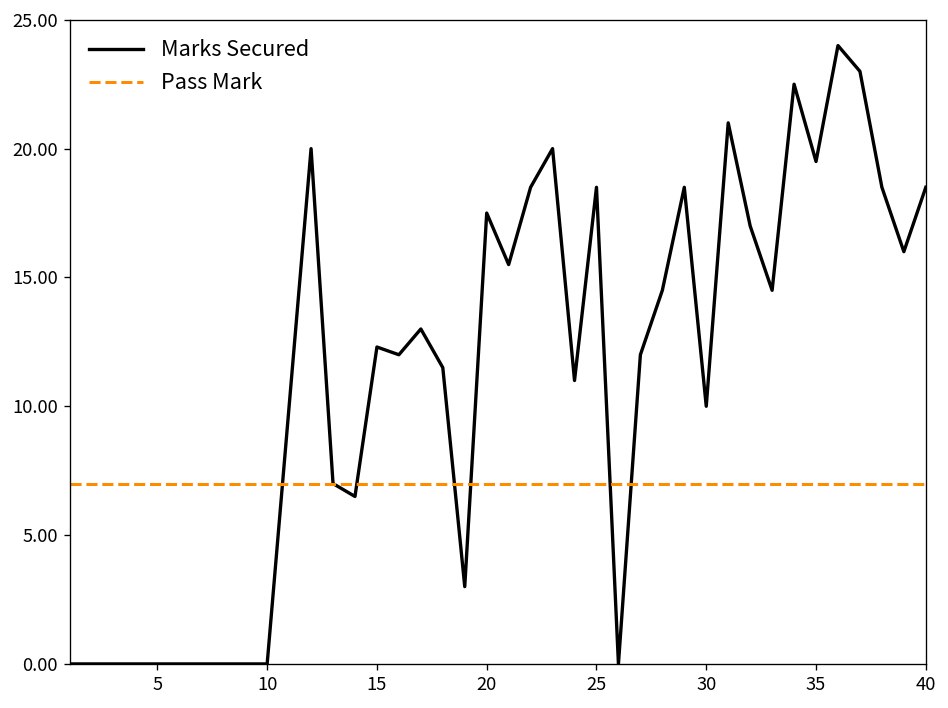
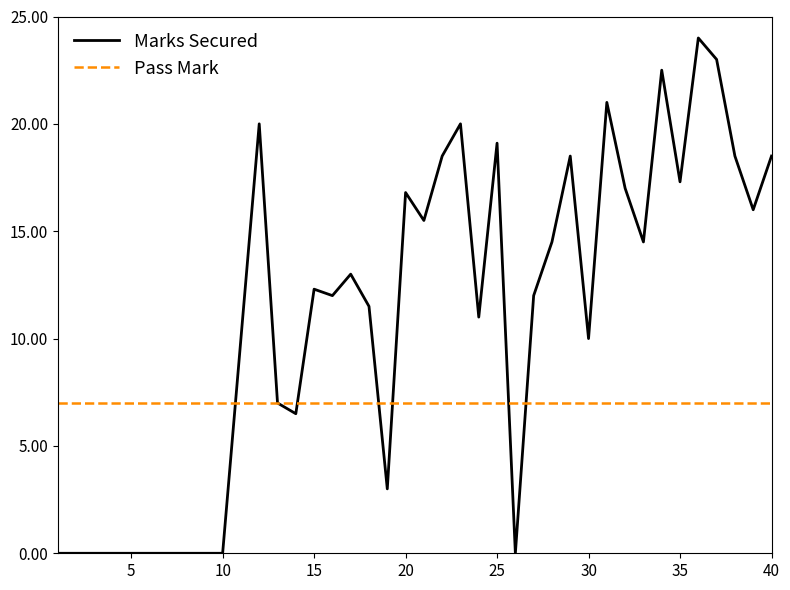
Marks Secured, 20: 17.5 -> 16.8
Marks Secured, 25: 18.5 -> 19.1
Marks Secured, 35: 19.5 -> 17.3
